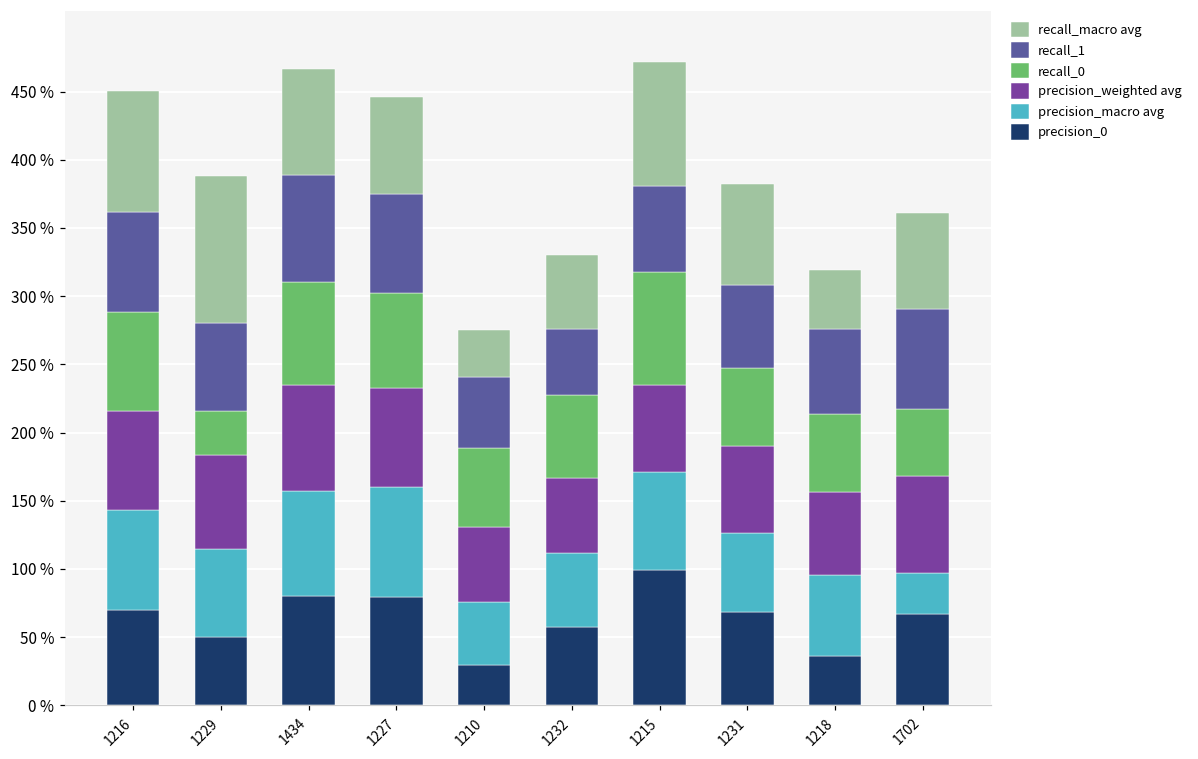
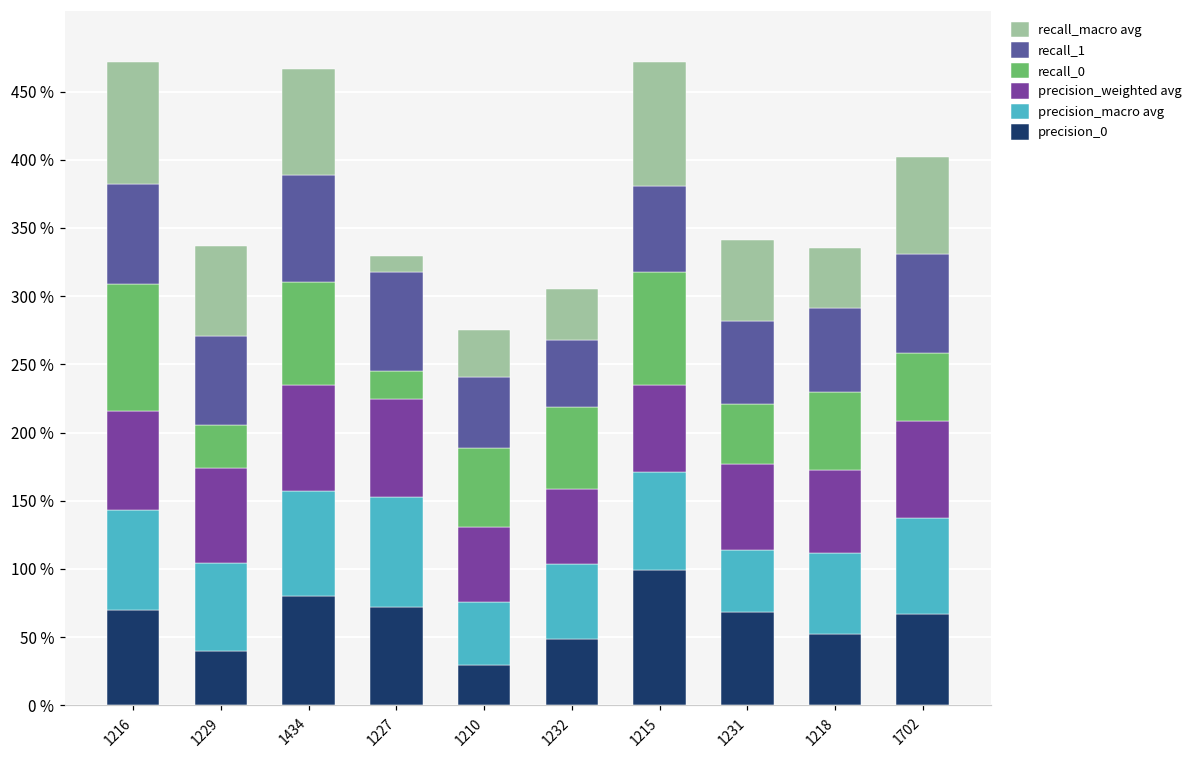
recall_0, 1216: 72 % -> 93 %
precision_0, 1229: 50 % -> 40 %
recall_macro avg, 1229: 108 % -> 66 %
precision_0, 1227: 80 % -> 72 %
recall_0, 1227: 70 % -> 20 %
recall_macro avg, 1227: 71 % -> 12 %
precision_0, 1232: 57 % -> 49 %
recall_macro avg, 1232: 55 % -> 37 %
precision_macro avg, 1231: 58 % -> 45 %
recall_0, 1231: 58 % -> 44 %
recall_macro avg, 1231: 74 % -> 59 %
precision_0, 1218: 36 % -> 52 %
precision_macro avg, 1702: 30 % -> 71 %
